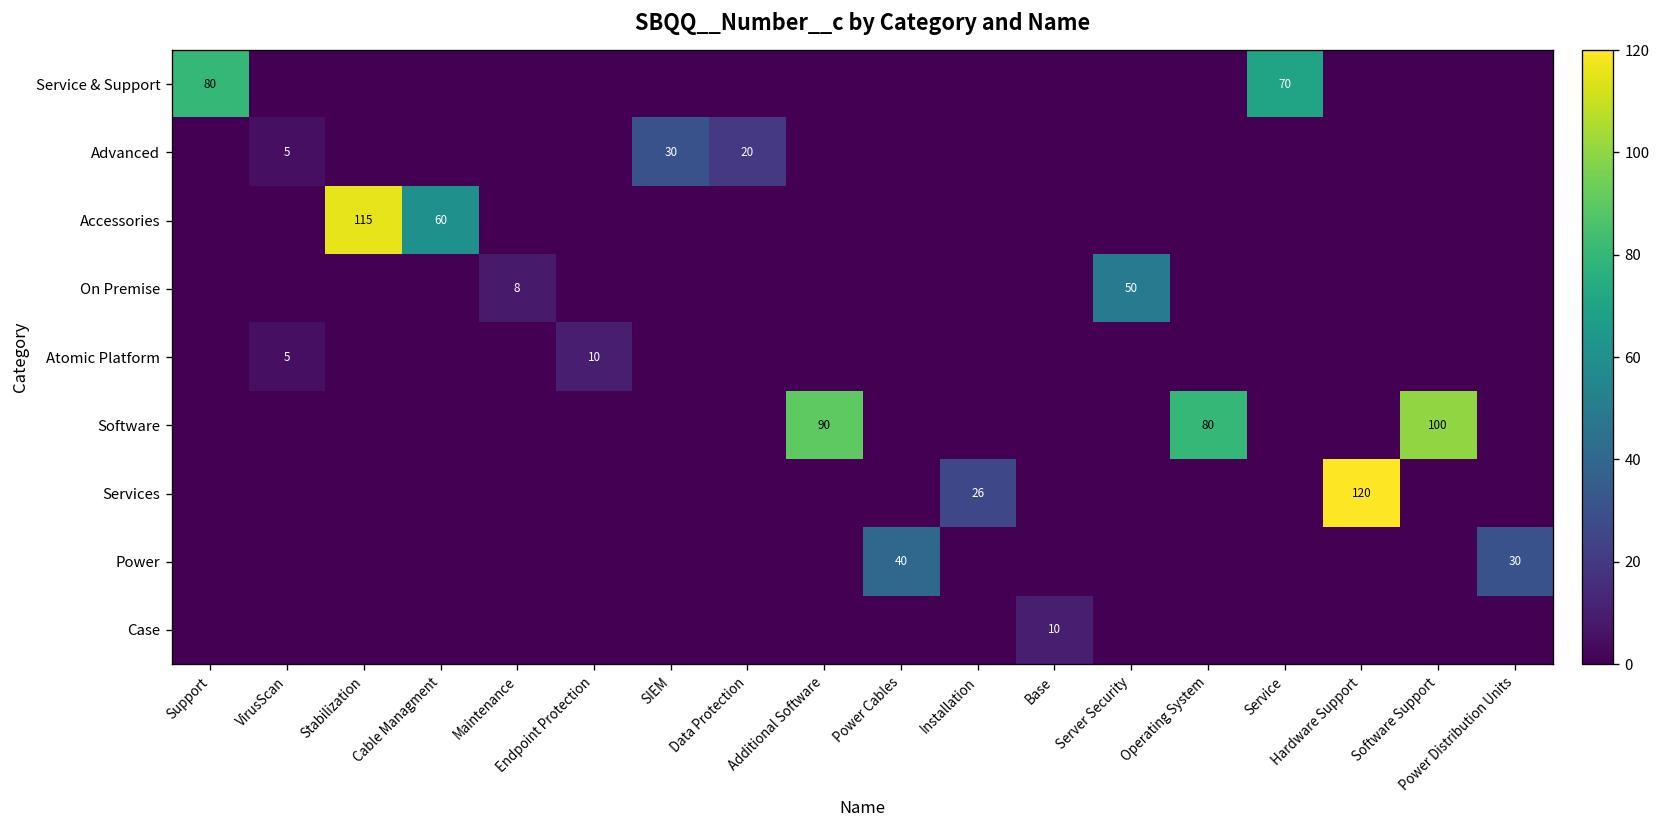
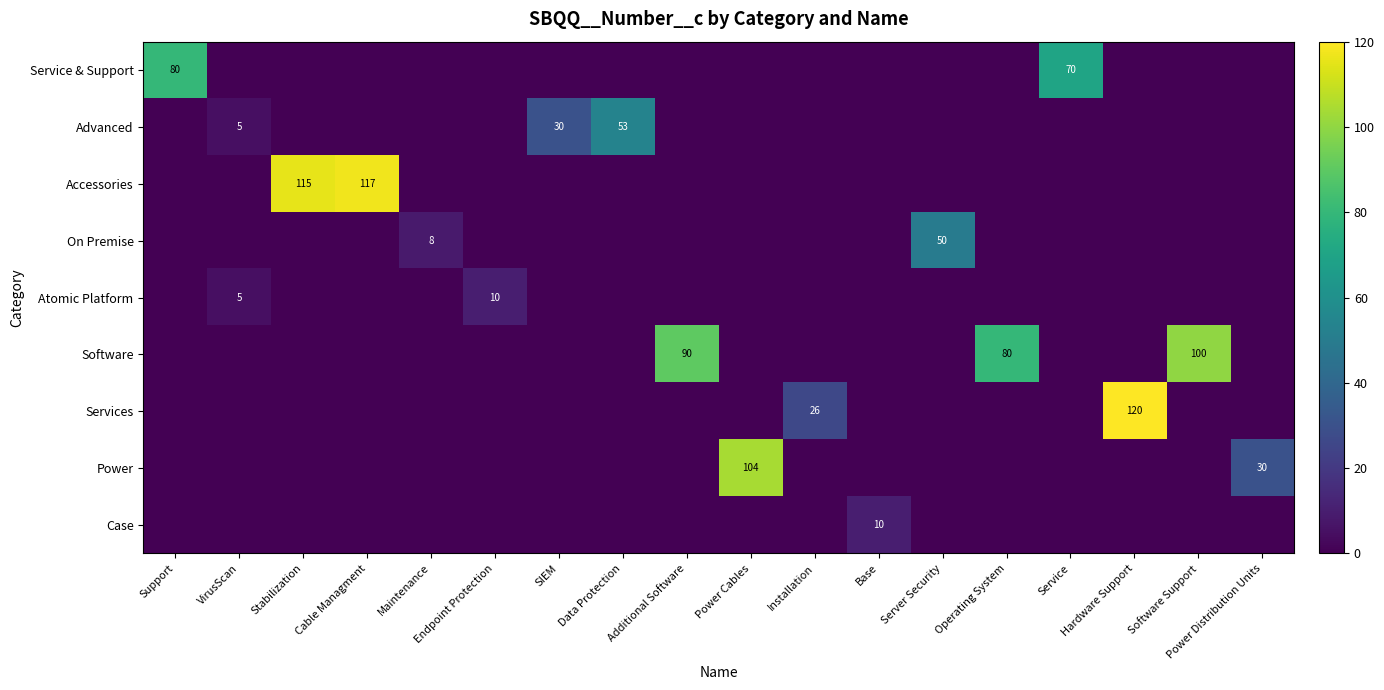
Advanced, Data Protection: 20 -> 53
Accessories, Cable Managment: 60 -> 117
Power, Power Cables: 40 -> 104
